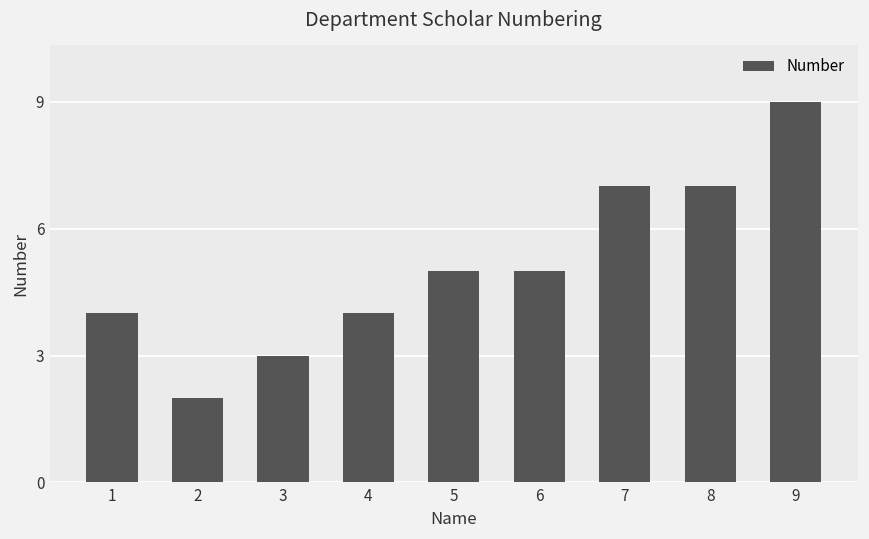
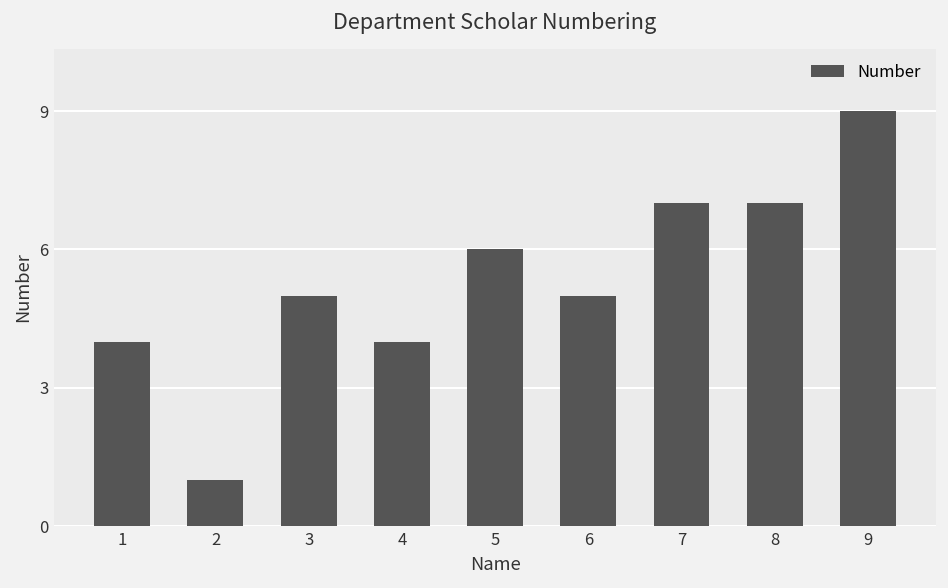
2: 2 -> 1
3: 3 -> 5
5: 5 -> 6
